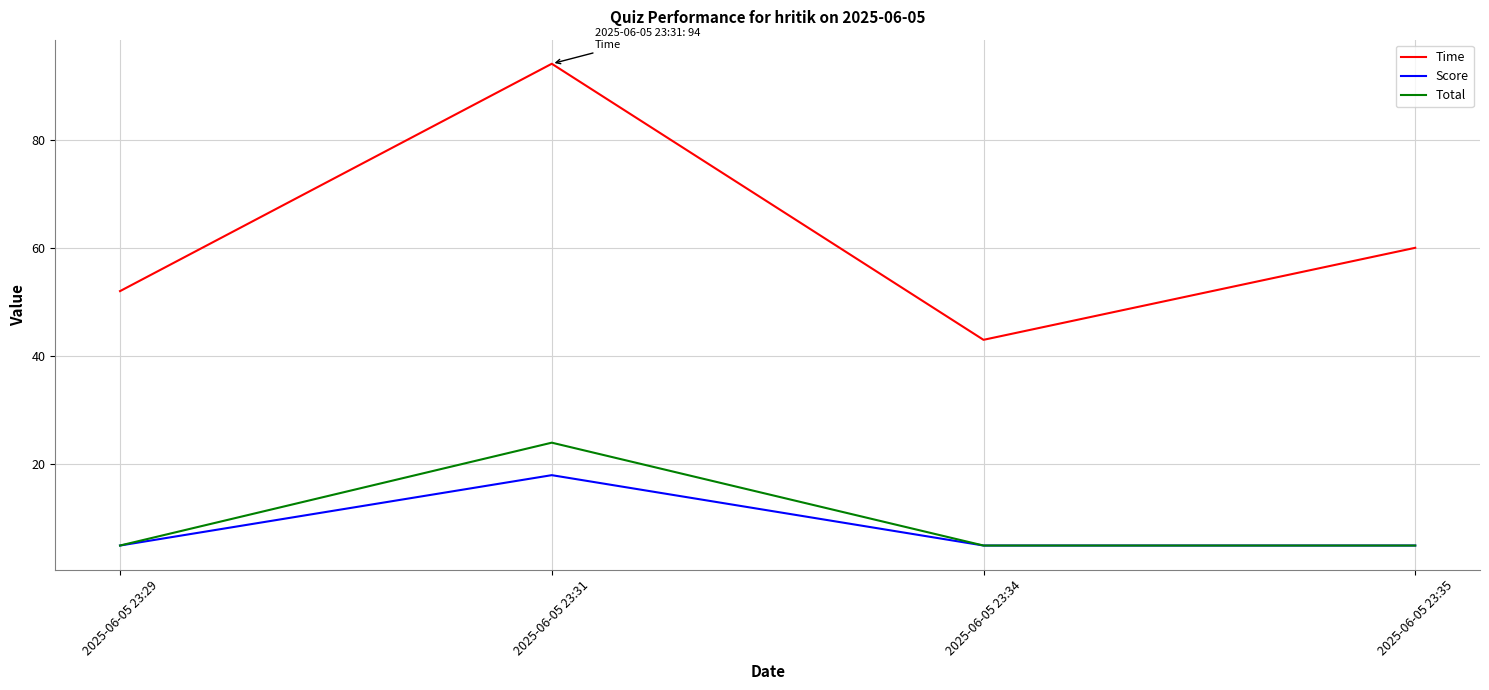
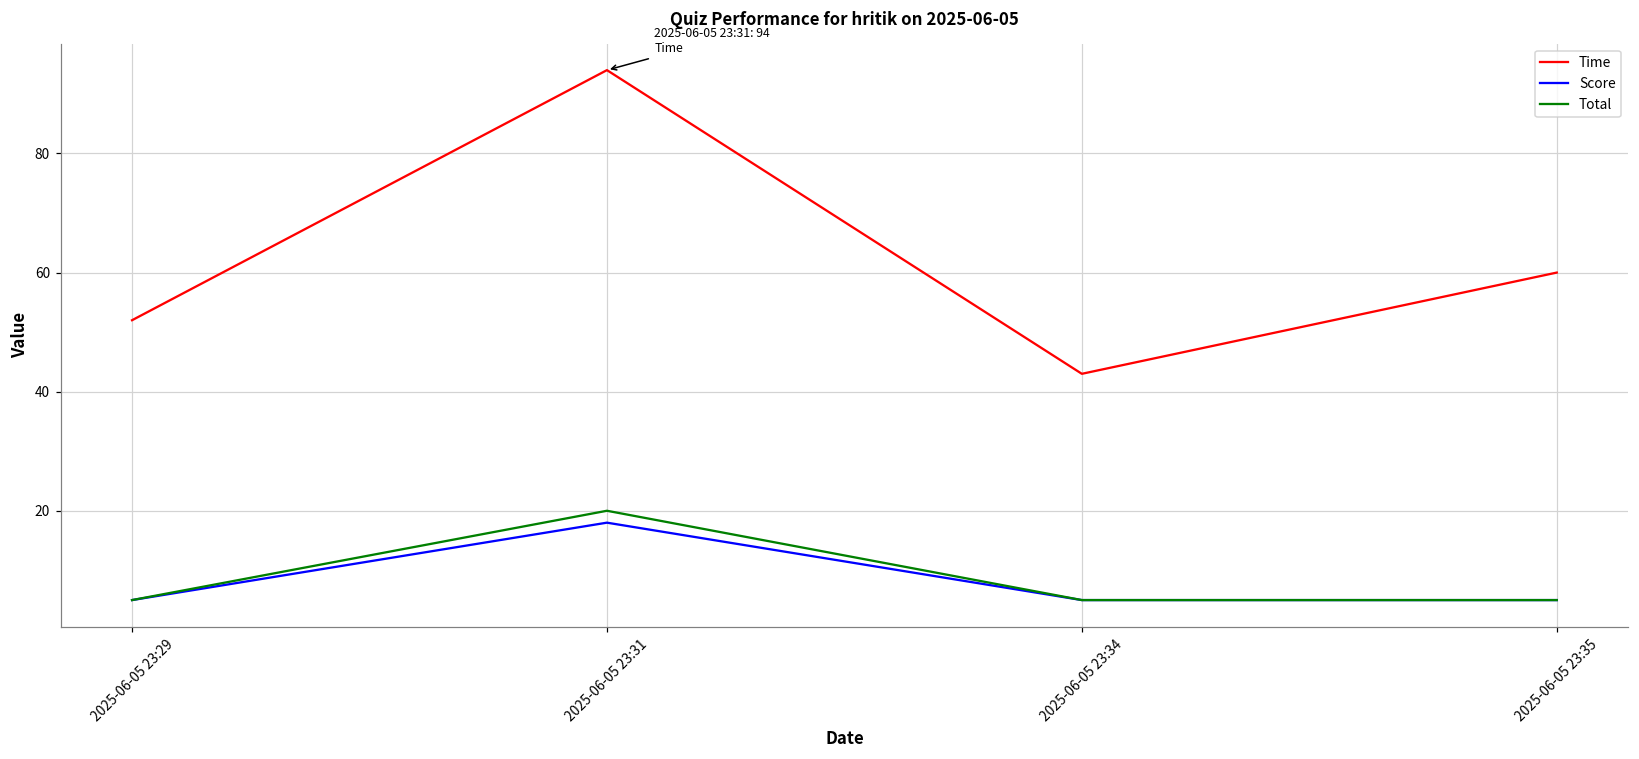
Total, 2025-06-05 23:31: 24 -> 20
